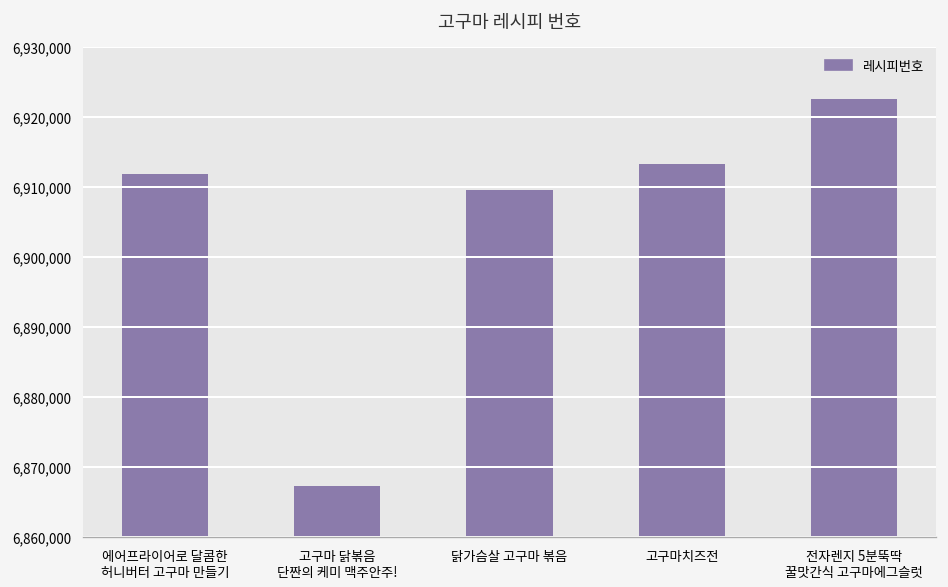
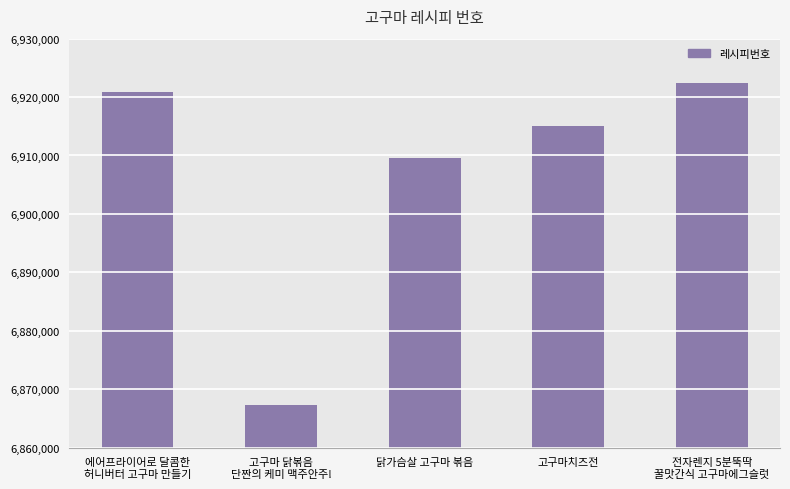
에어프라이어로 달콤한 허니버터 고구마 만들기: 6,912,000 -> 6,921,000
고구마치즈전: 6,913,000 -> 6,915,000
